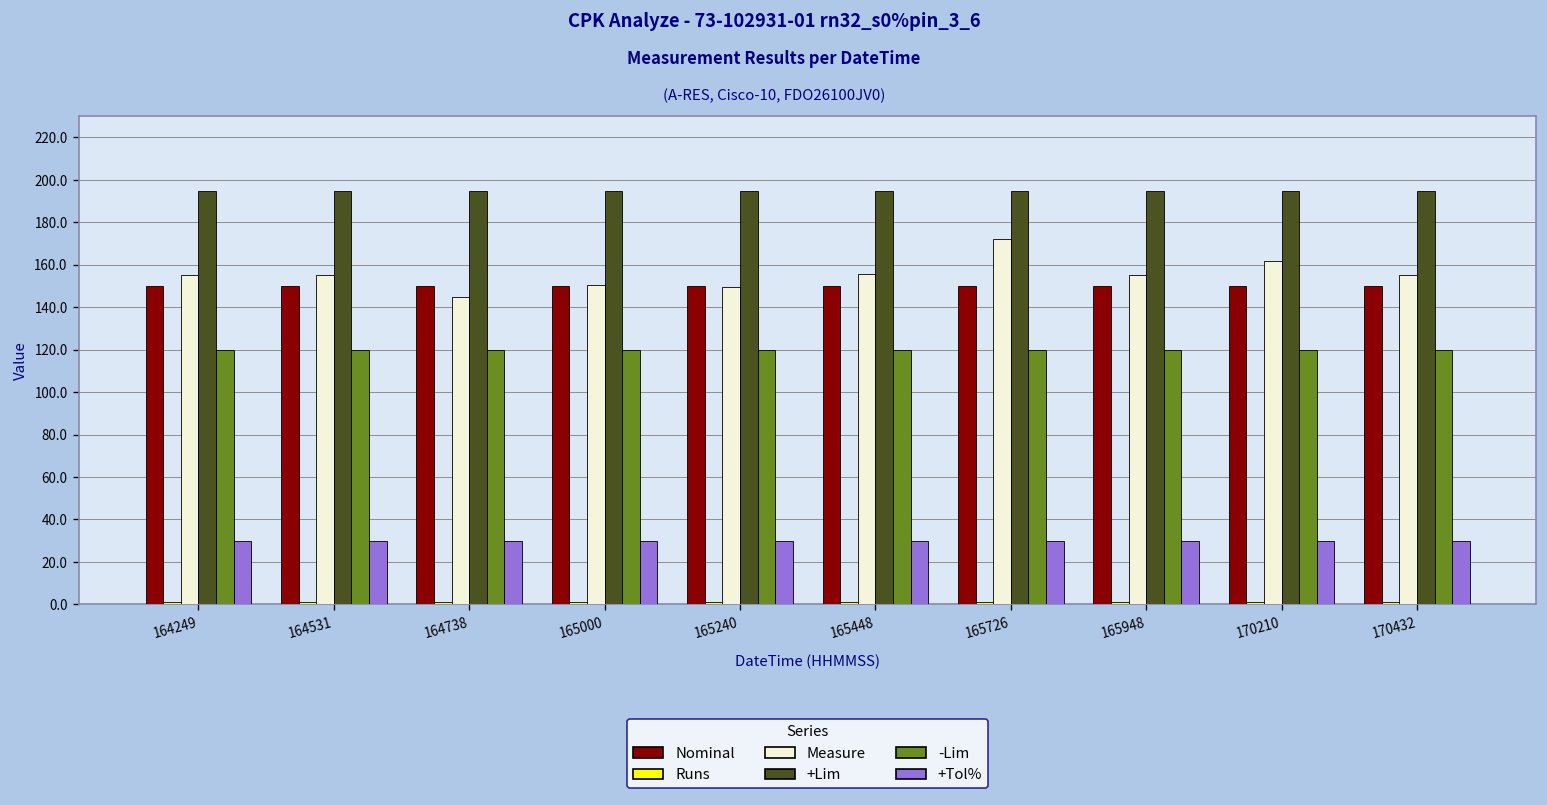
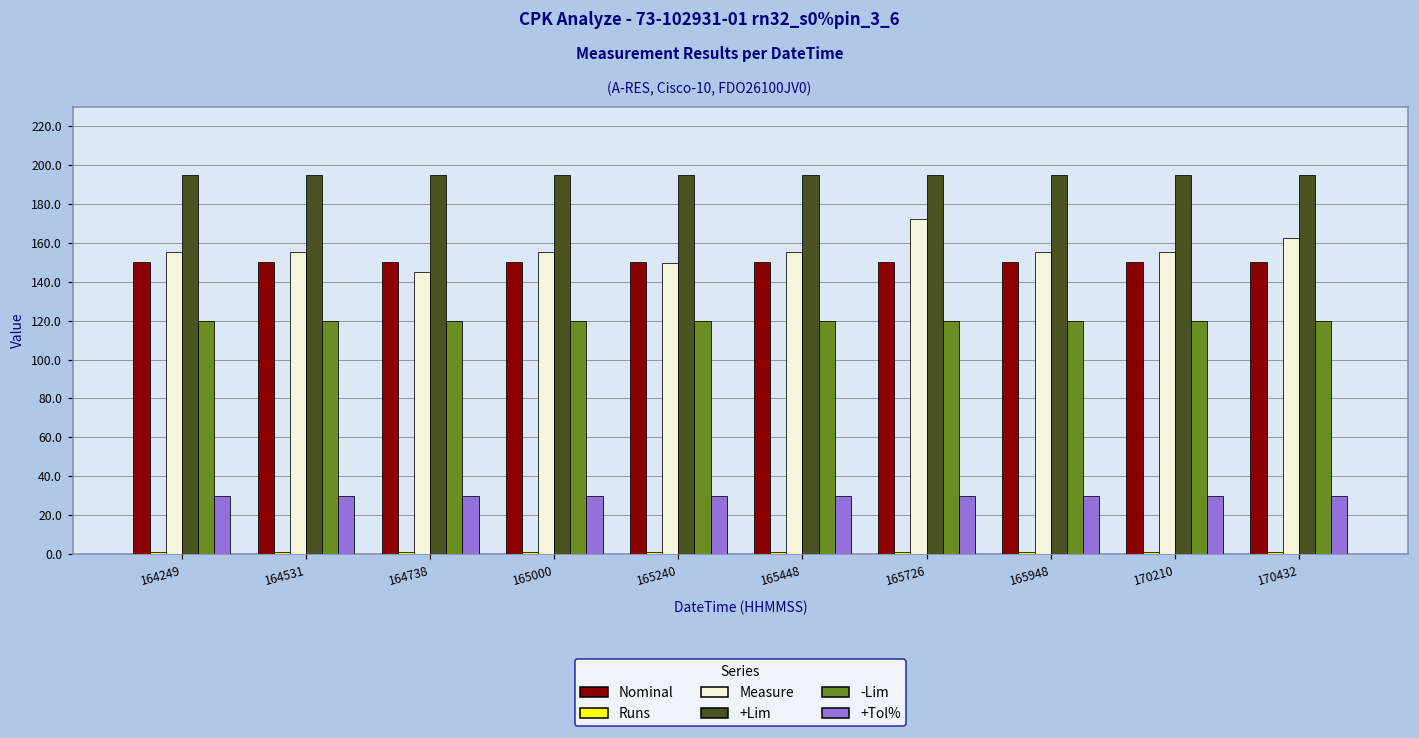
Measure, 165000: 150 -> 155
Measure, 170210: 162 -> 155
Measure, 170432: 155 -> 162
